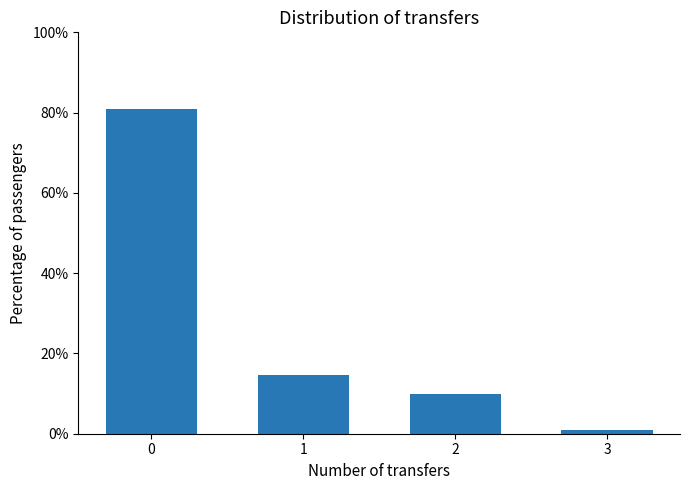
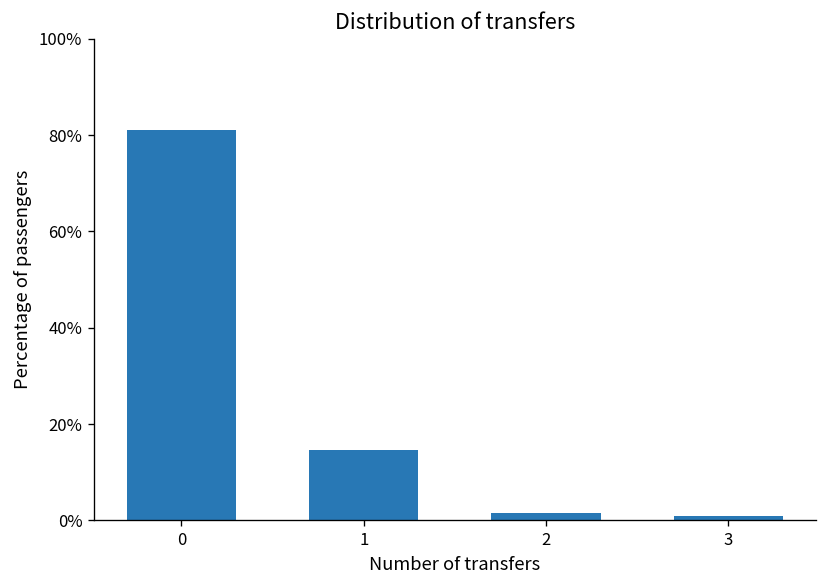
2: 10% -> 2%
